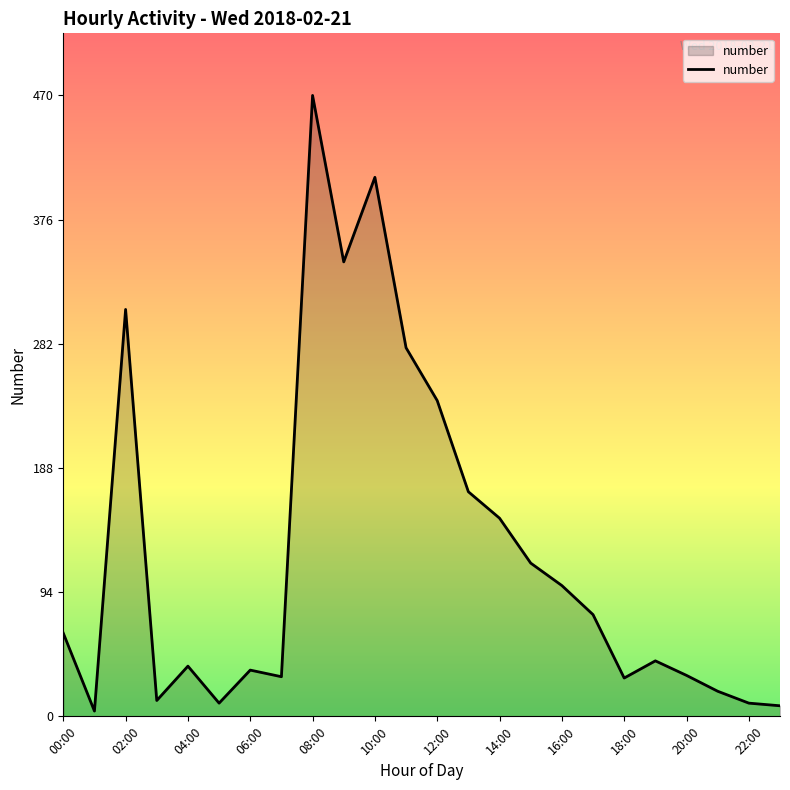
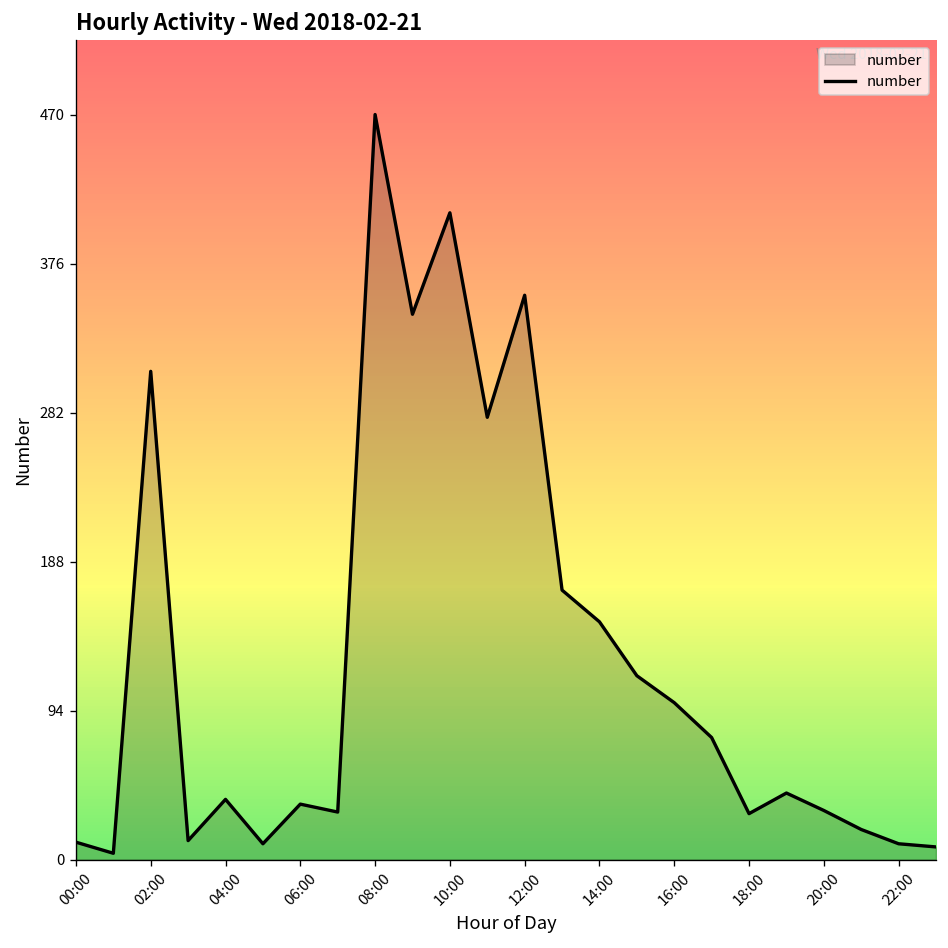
00:00: 63 -> 11
12:00: 239 -> 356
